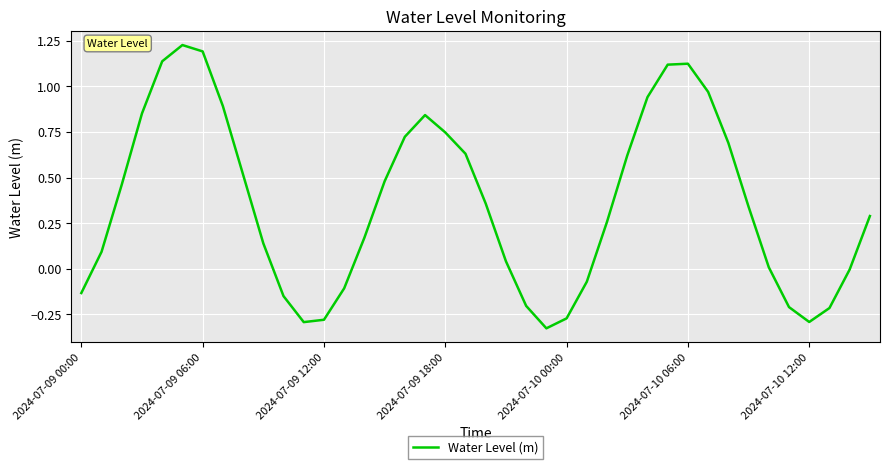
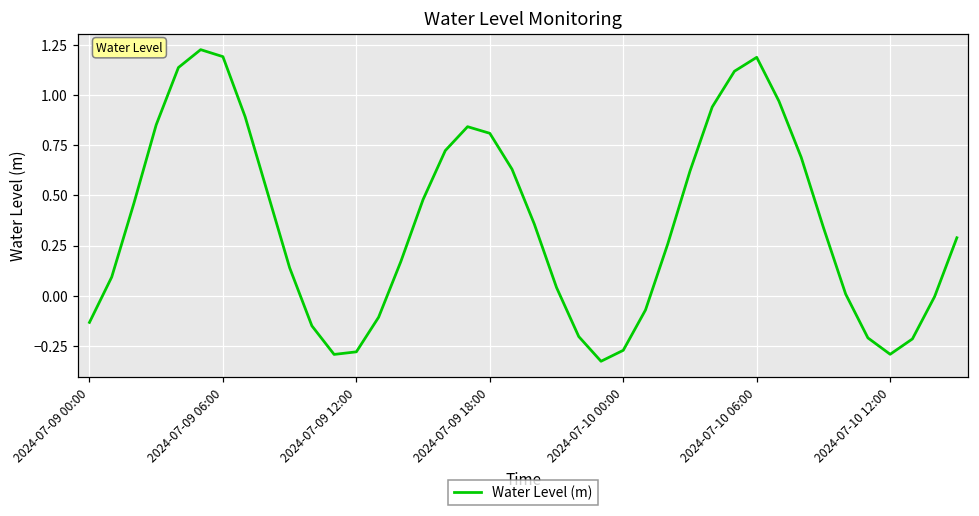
2024-07-09 18:00: 0.75 -> 0.81
2024-07-10 06:00: 1.12 -> 1.19
